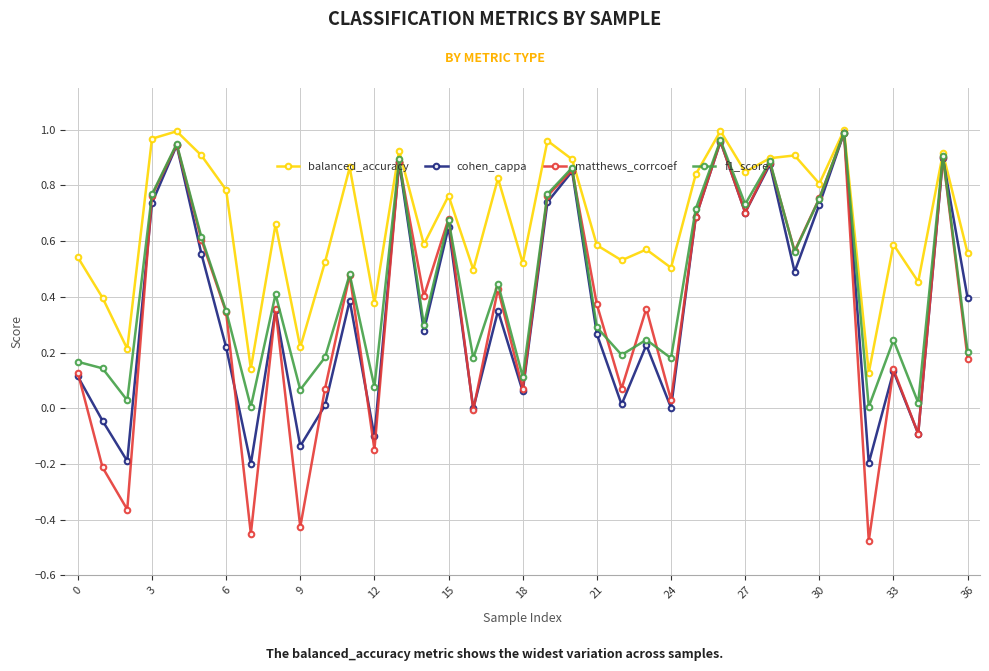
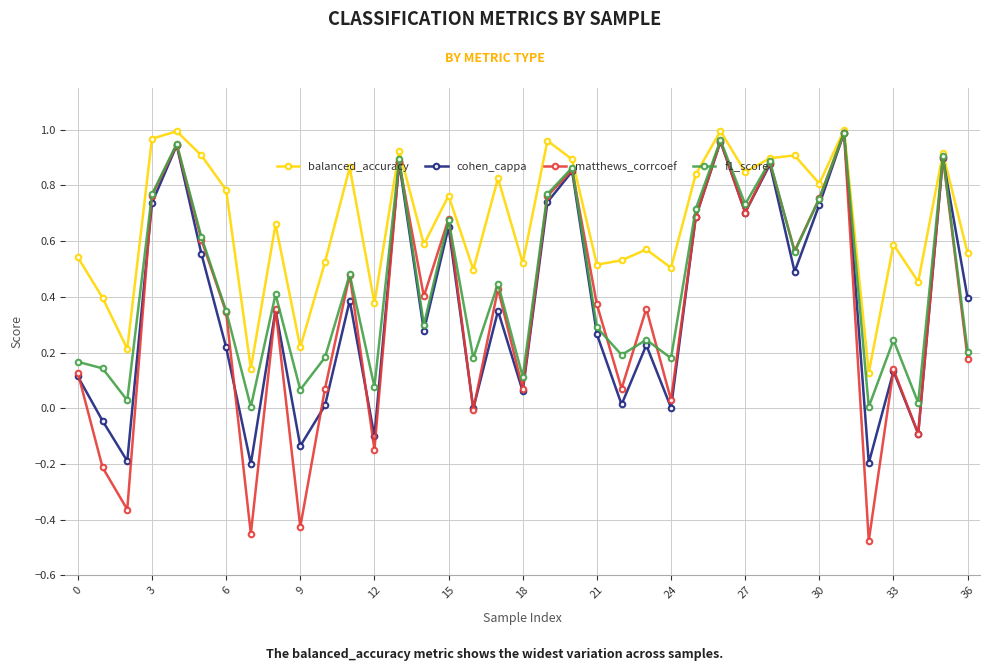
balanced_accuracy, 21: 0.59 -> 0.52
